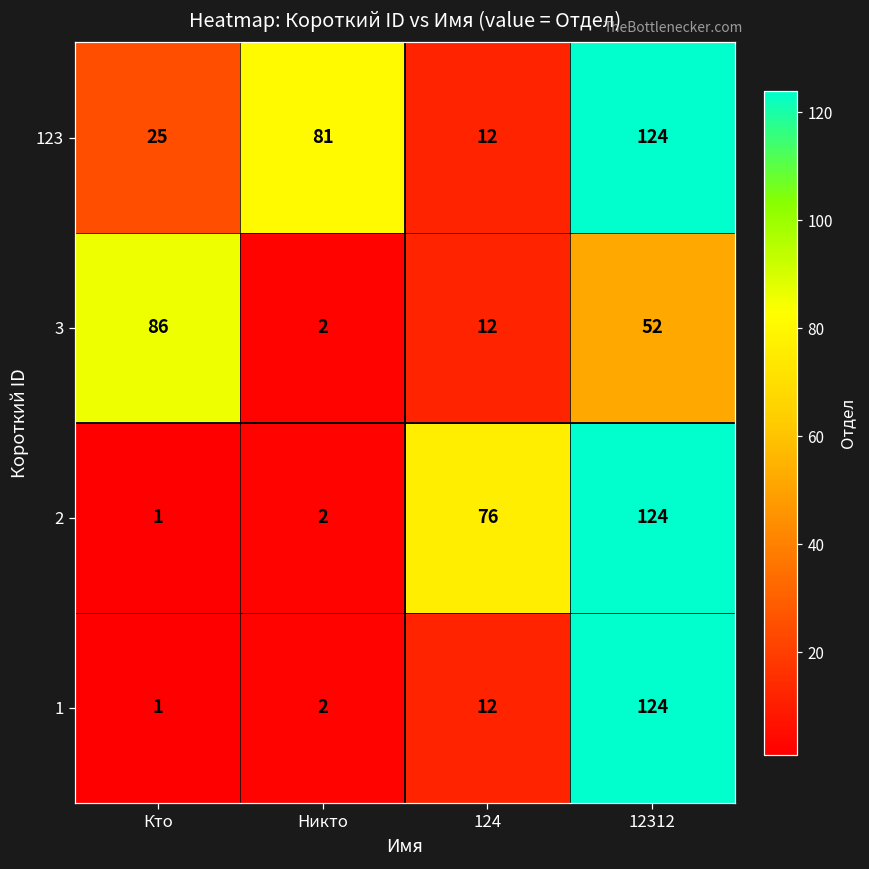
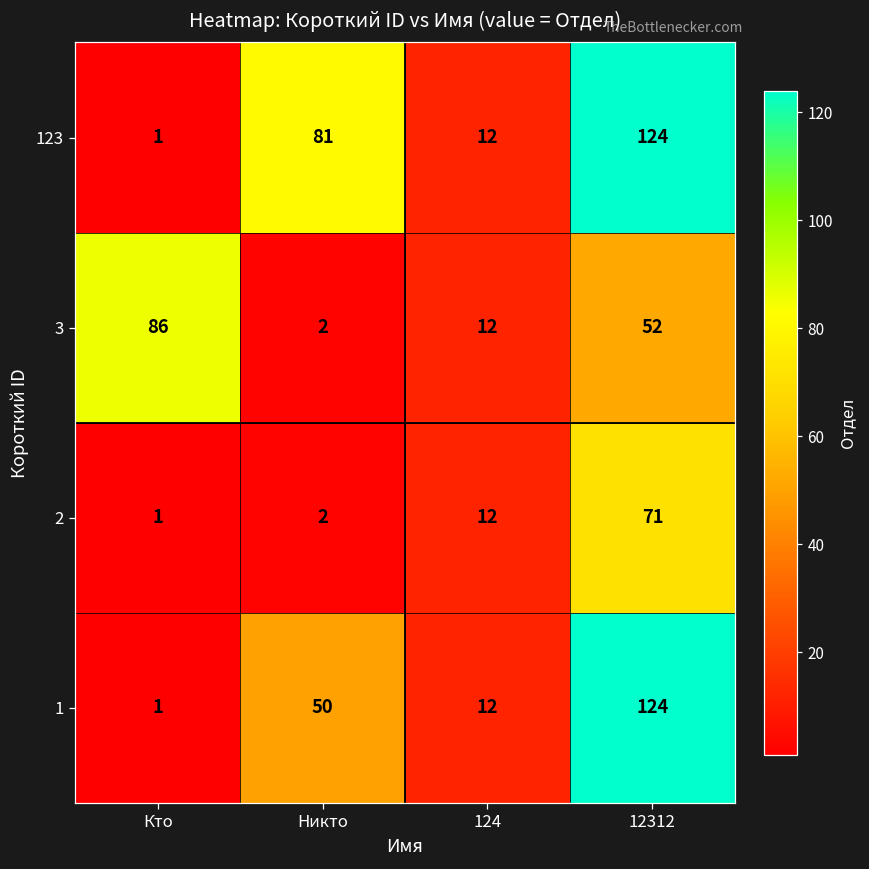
123, Кто: 25 -> 1
2, 124: 76 -> 12
2, 12312: 124 -> 71
1, Никто: 2 -> 50
